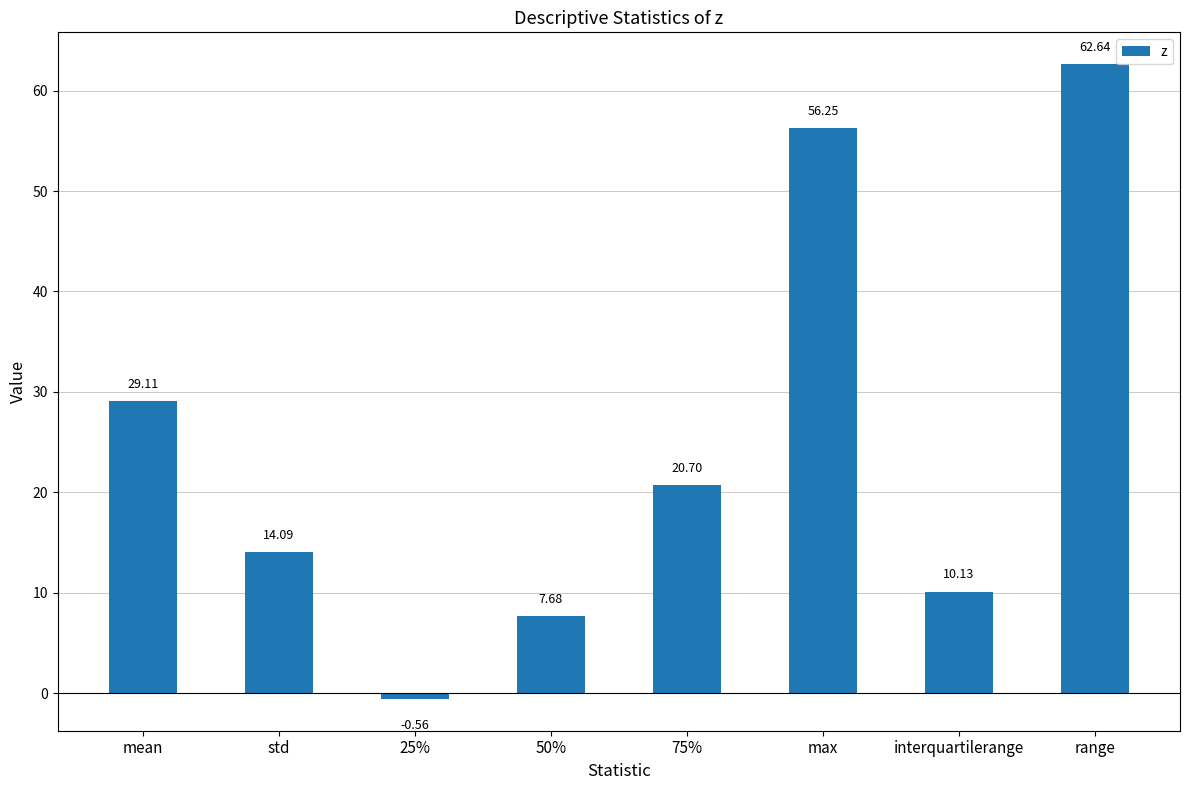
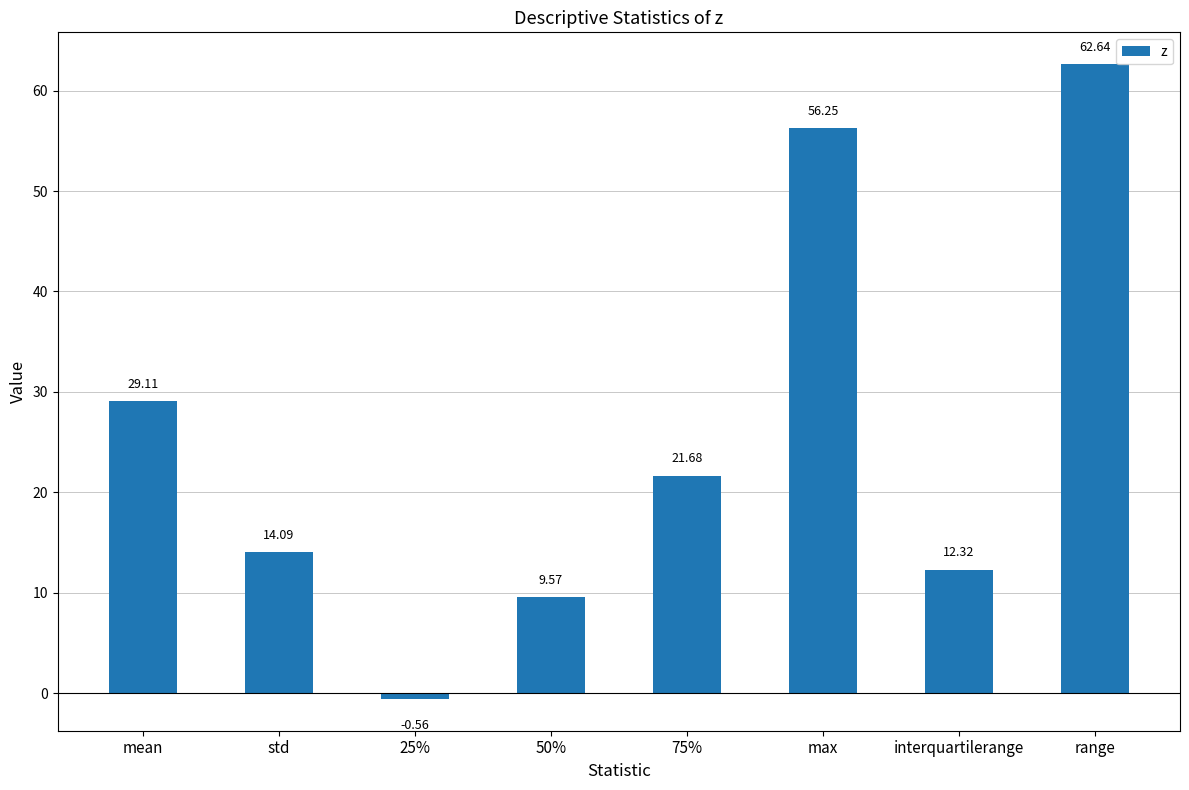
50%: 7.68 -> 9.57
75%: 20.70 -> 21.68
interquartilerange: 10.13 -> 12.32
